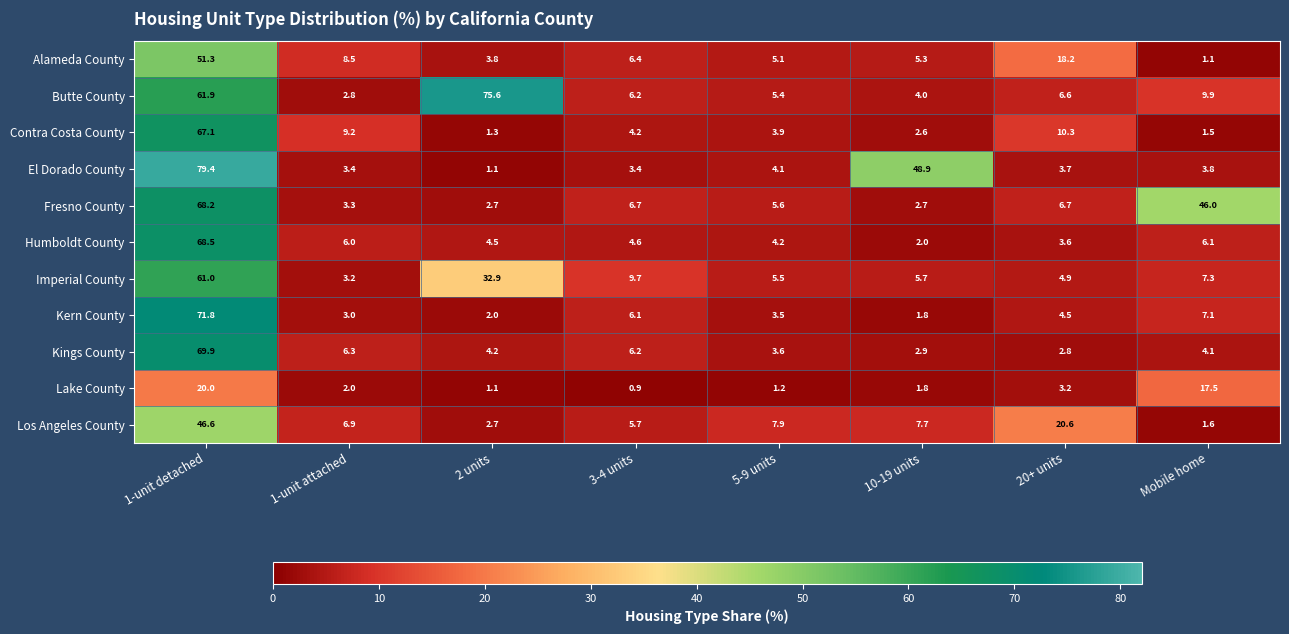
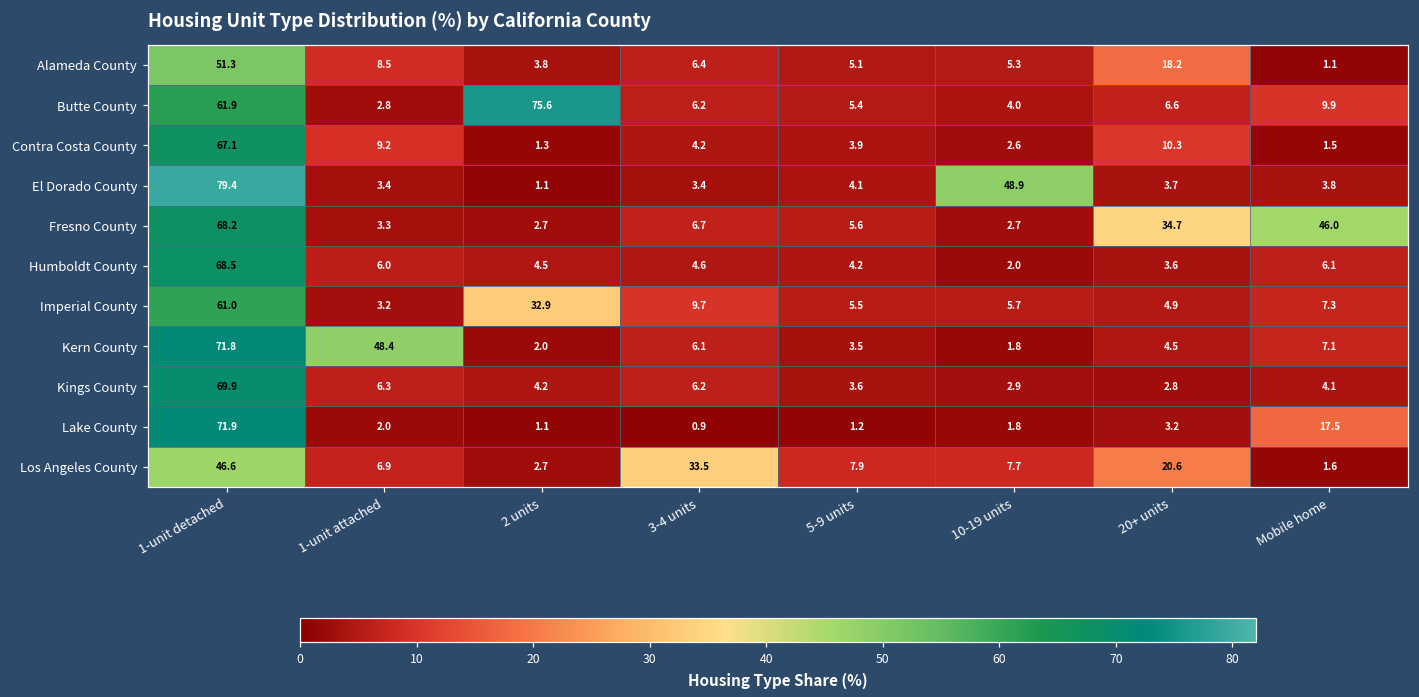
Fresno County, 20+ units: 6.7 -> 34.7
Kern County, 1-unit attached: 3.0 -> 48.4
Lake County, 1-unit detached: 20.0 -> 71.9
Los Angeles County, 3-4 units: 5.7 -> 33.5
